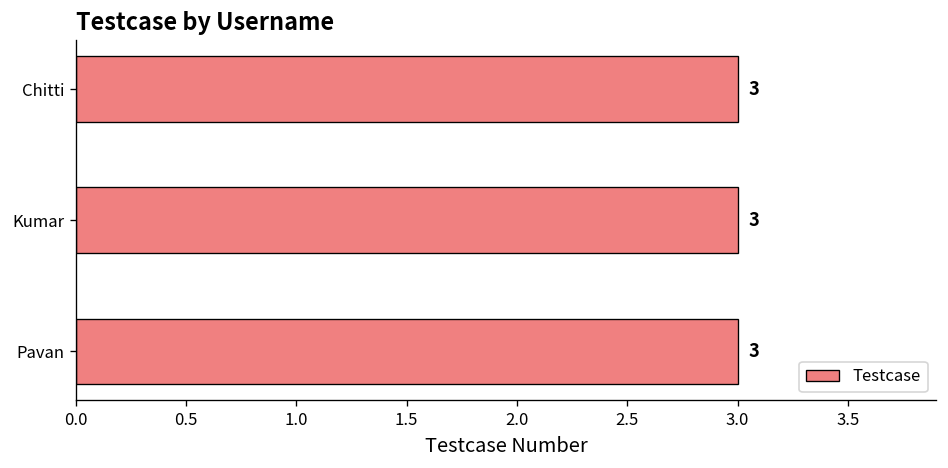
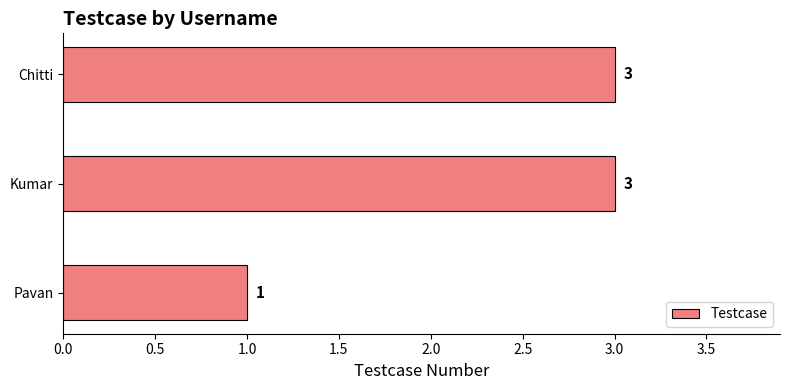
Pavan: 3 -> 1
